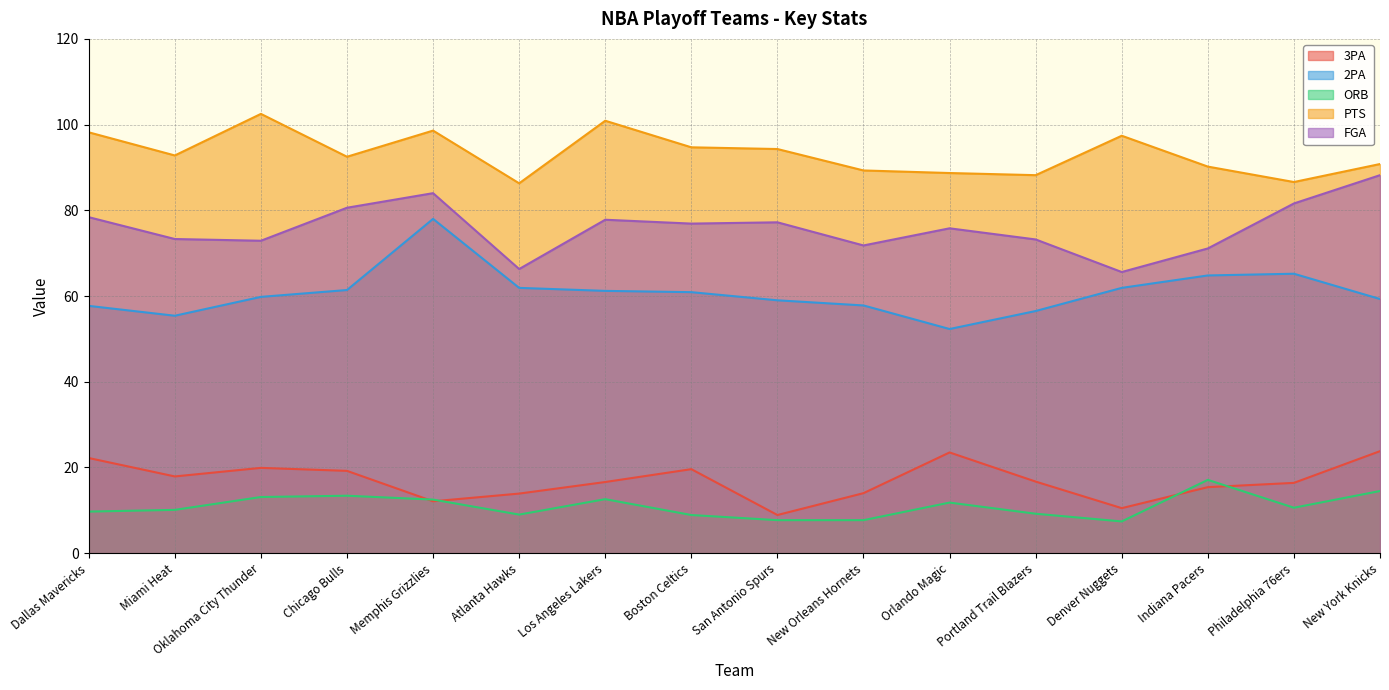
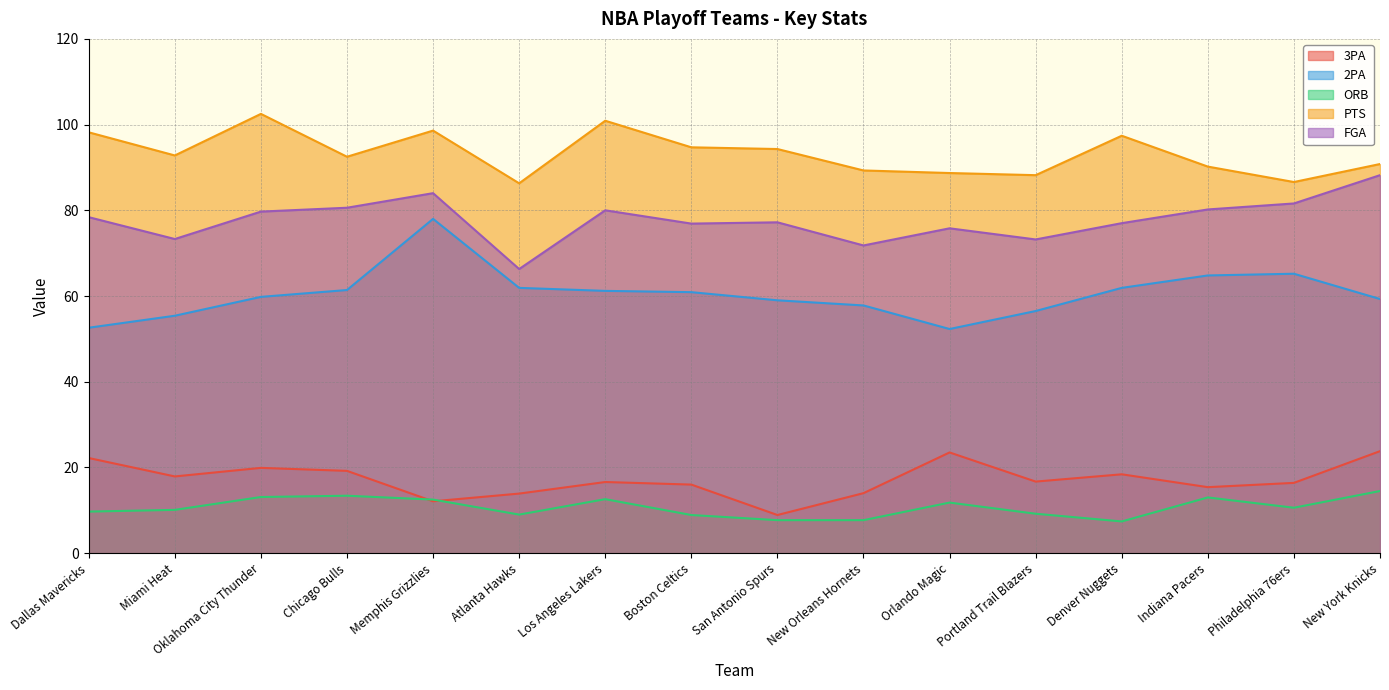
2PA, Dallas Mavericks: 58 -> 53
FGA, Oklahoma City Thunder: 73 -> 80
FGA, Los Angeles Lakers: 78 -> 80
3PA, Boston Celtics: 20 -> 16
3PA, Denver Nuggets: 11 -> 18
FGA, Denver Nuggets: 66 -> 77
ORB, Indiana Pacers: 17 -> 13
FGA, Indiana Pacers: 71 -> 80
